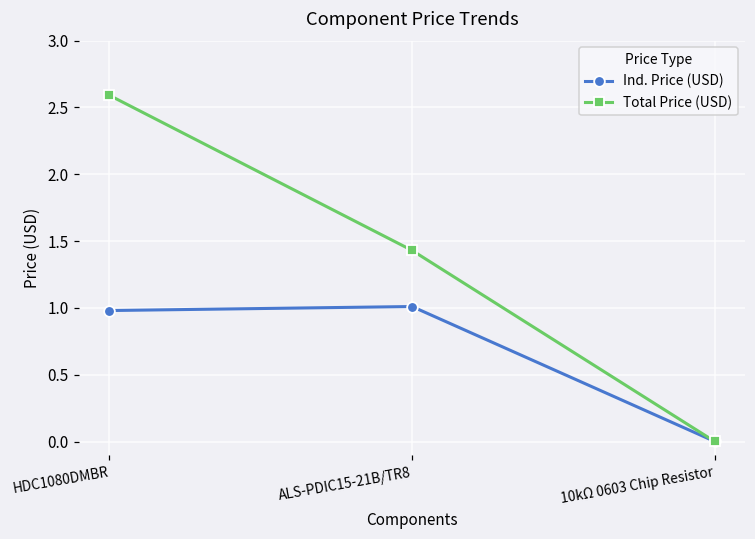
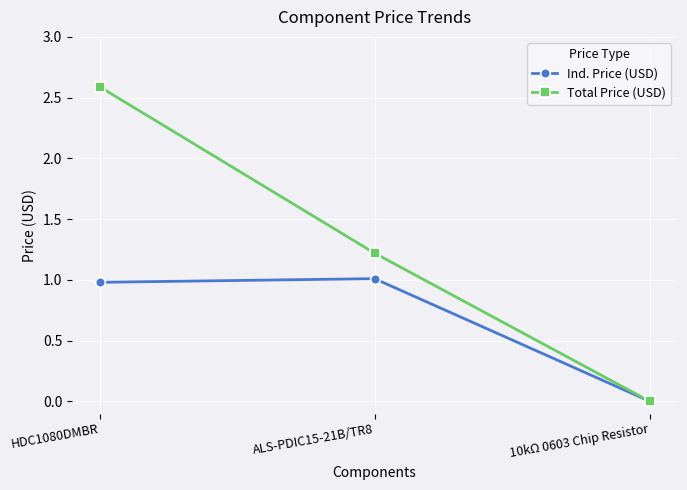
Total Price (USD), ALS-PDIC15-21B/TR8: 1.43 -> 1.22
